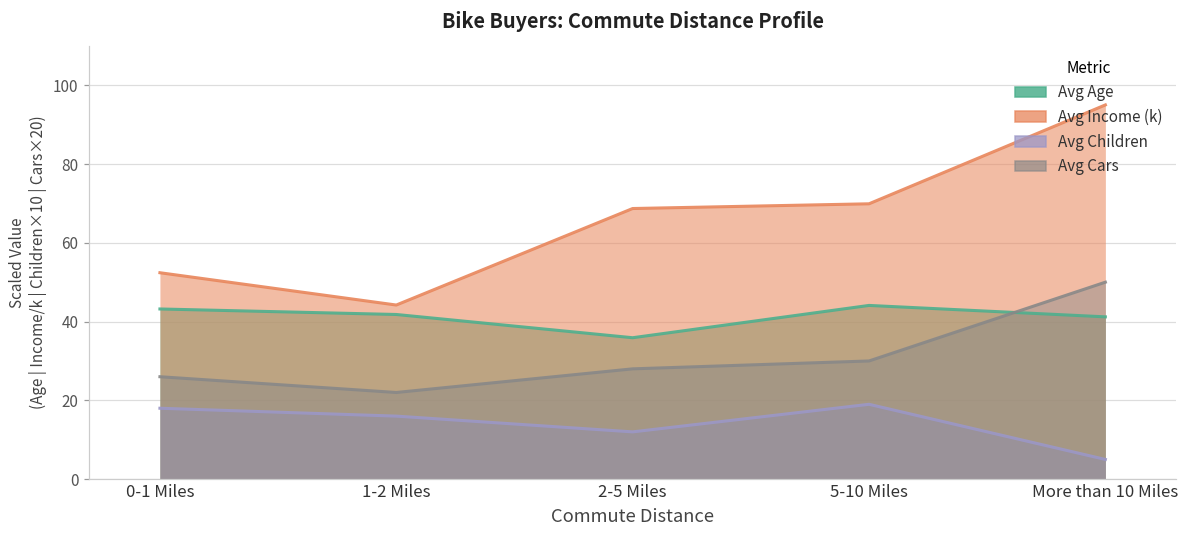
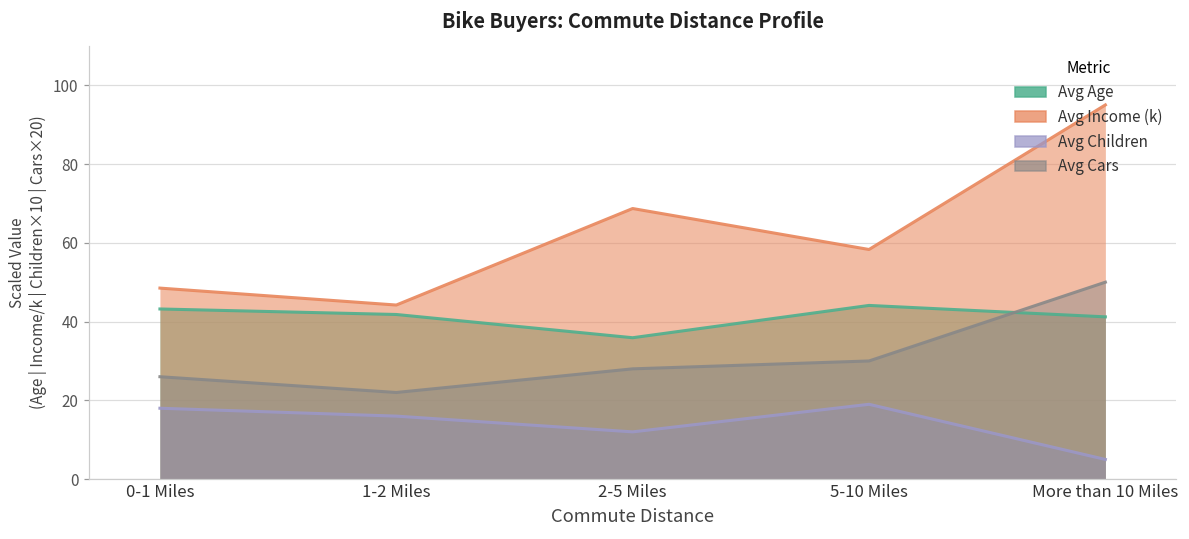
Avg Income (k), 0-1 Miles: 52 -> 49
Avg Income (k), 5-10 Miles: 70 -> 58
